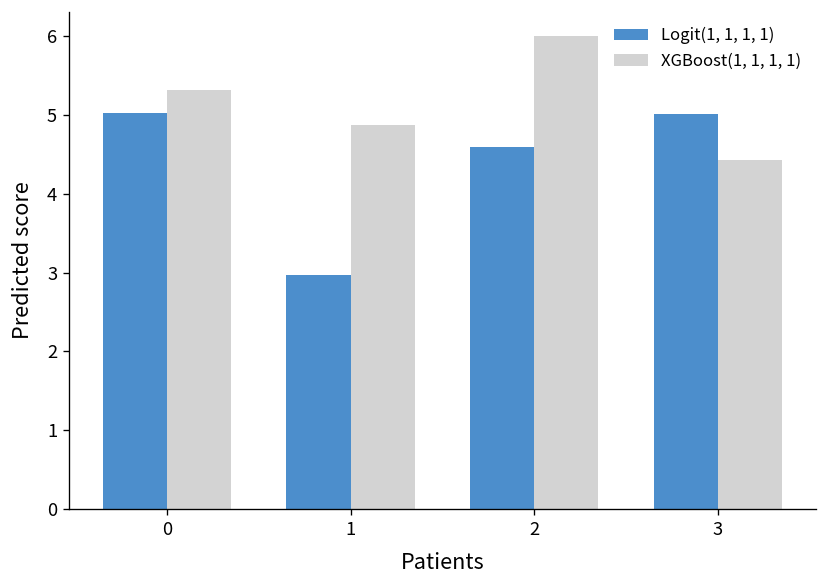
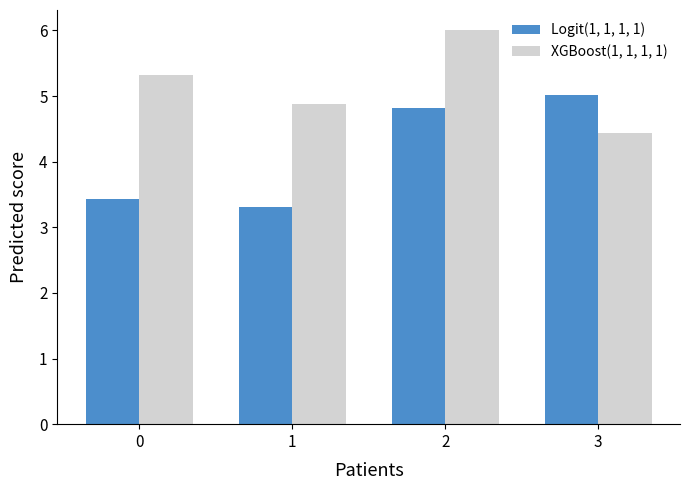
Logit(1, 1, 1, 1), 0: 5.0 -> 3.4
Logit(1, 1, 1, 1), 1: 3.0 -> 3.3
Logit(1, 1, 1, 1), 2: 4.6 -> 4.8
